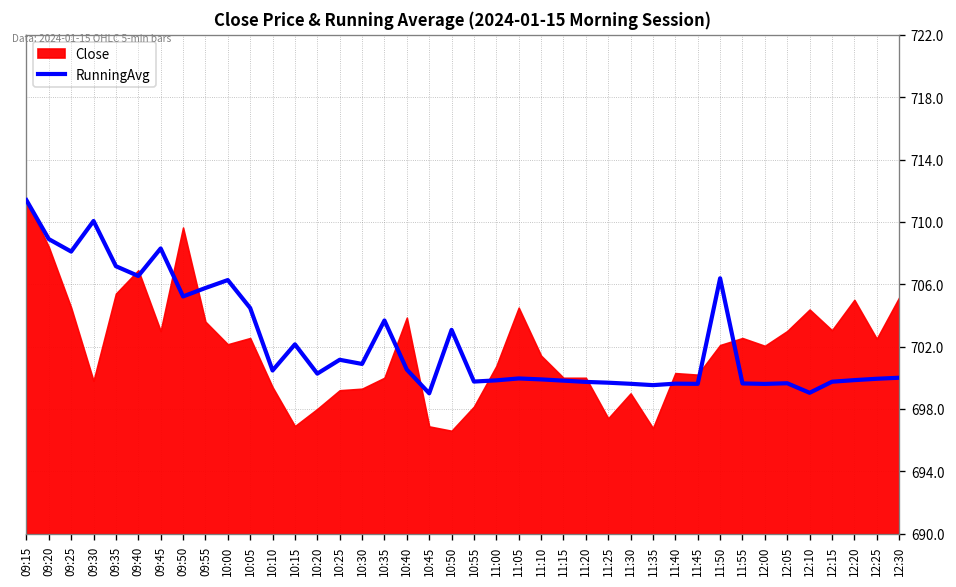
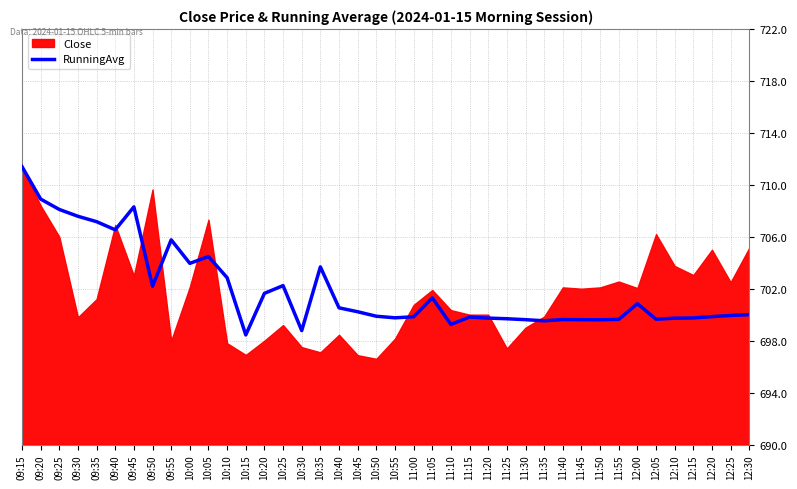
Close, 09:25: 704.5 -> 706.0
RunningAvg, 09:30: 710.1 -> 707.6
Close, 09:35: 705.4 -> 701.2
RunningAvg, 09:50: 705.2 -> 702.2
Close, 09:55: 703.6 -> 698.0
RunningAvg, 10:00: 706.3 -> 703.9
Close, 10:05: 702.6 -> 707.3
RunningAvg, 10:10: 700.5 -> 702.8
Close, 10:10: 699.4 -> 697.8
RunningAvg, 10:15: 702.1 -> 698.4
RunningAvg, 10:20: 700.3 -> 701.6
RunningAvg, 10:25: 701.2 -> 702.2
RunningAvg, 10:30: 700.9 -> 698.8
Close, 10:30: 699.3 -> 697.5
Close, 10:35: 700.0 -> 697.1
Close, 10:40: 703.9 -> 698.5
RunningAvg, 10:45: 699.0 -> 700.2
RunningAvg, 10:50: 703.1 -> 699.9
RunningAvg, 11:05: 700.0 -> 701.3
Close, 11:05: 704.5 -> 701.9
RunningAvg, 11:10: 699.9 -> 699.2
Close, 11:10: 701.4 -> 700.4
Close, 11:35: 696.8 -> 699.9
Close, 11:40: 700.3 -> 702.1
Close, 11:45: 700.2 -> 702.0
RunningAvg, 11:50: 706.4 -> 699.6
RunningAvg, 12:00: 699.6 -> 700.8
Close, 12:05: 703.0 -> 706.2
RunningAvg, 12:10: 699.0 -> 699.7
Close, 12:10: 704.4 -> 703.8
